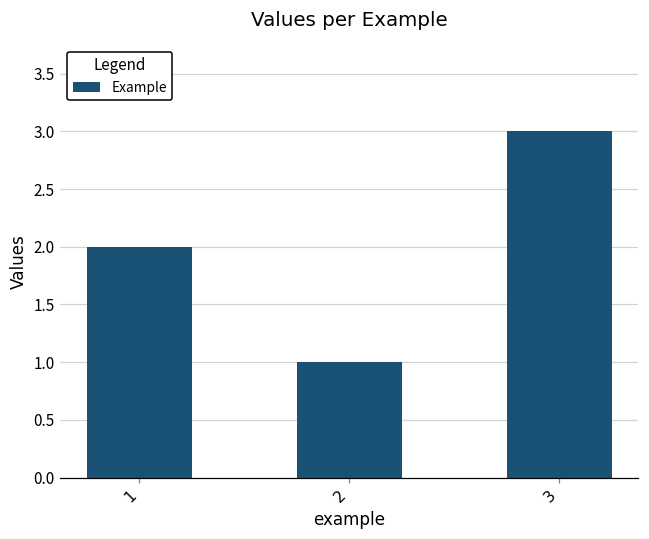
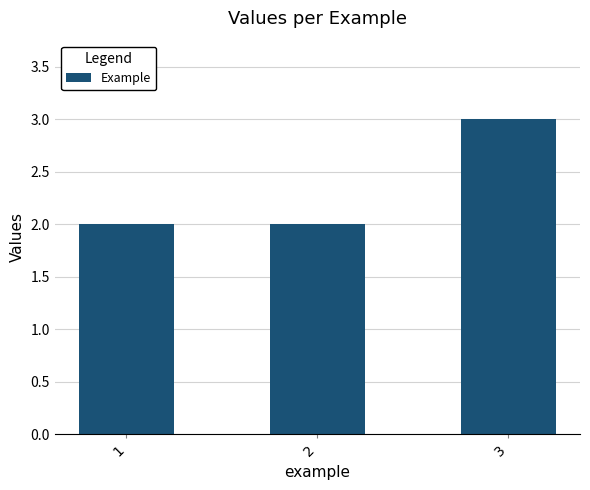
2: 1 -> 2
